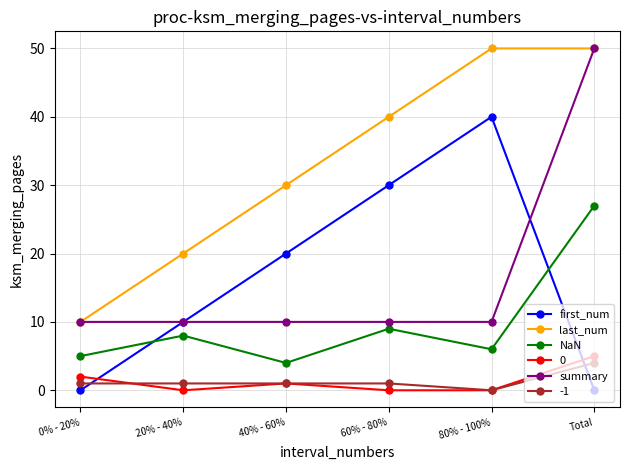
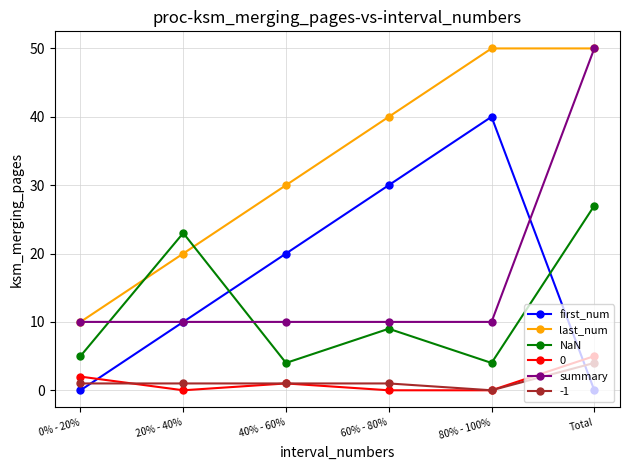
NaN, 20% - 40%: 8 -> 23
NaN, 80% - 100%: 6 -> 4
